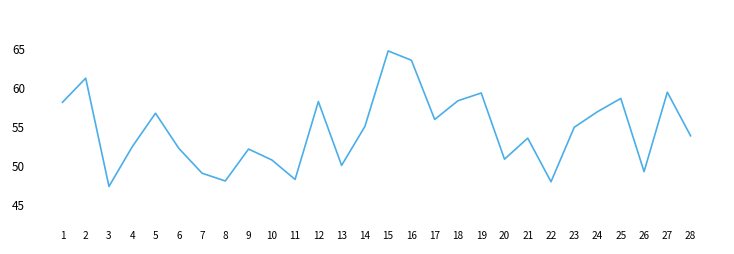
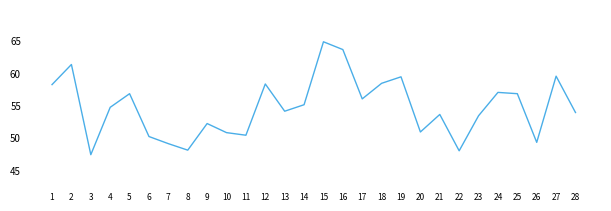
4: 53 -> 55
6: 52 -> 50
11: 48 -> 50
13: 50 -> 54
23: 55 -> 53
25: 59 -> 57
